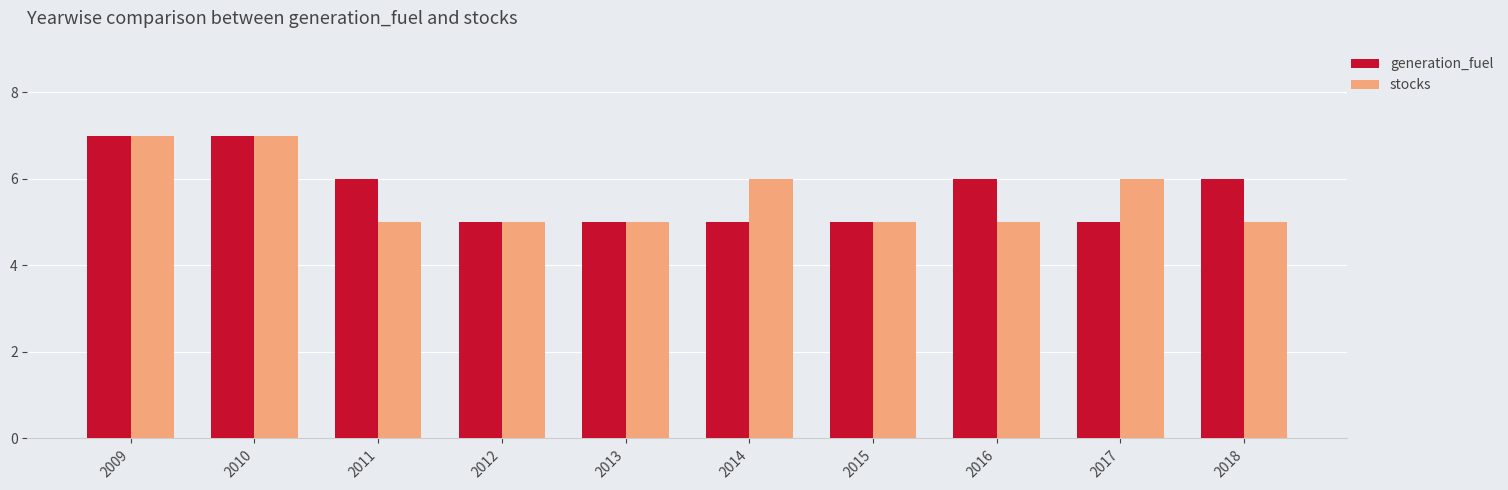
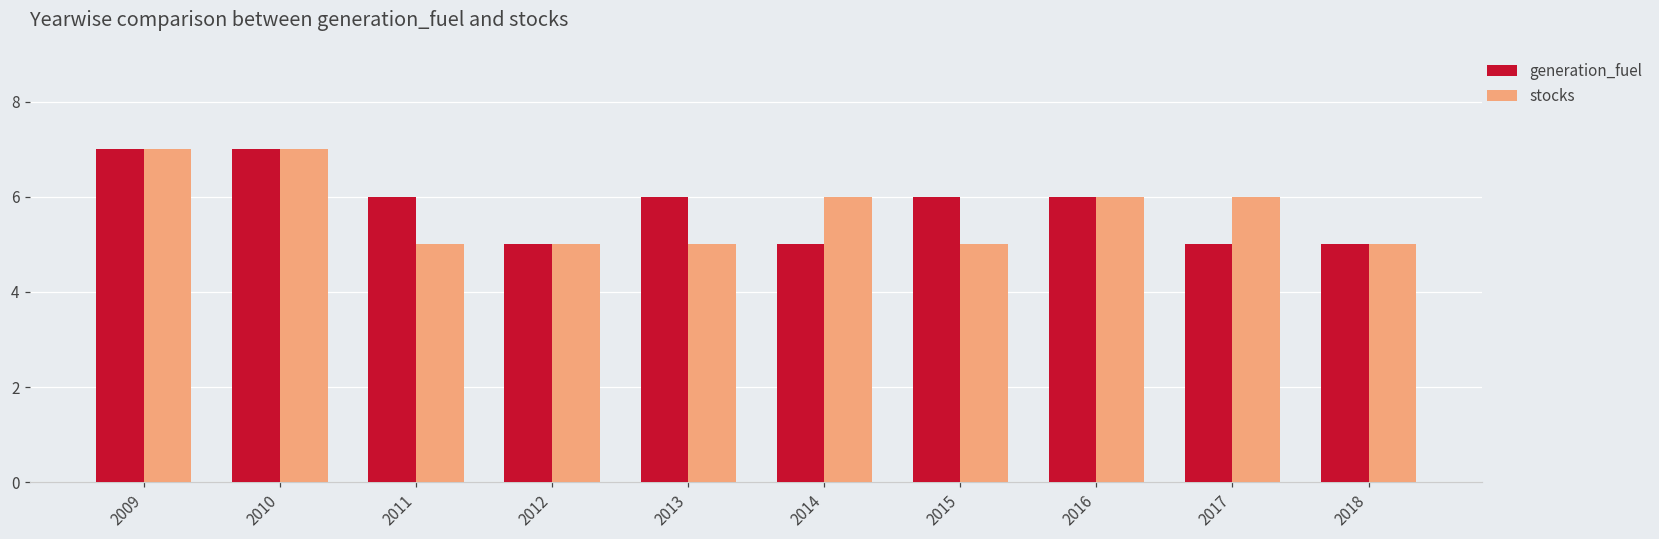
generation_fuel, 2013: 5 -> 6
generation_fuel, 2015: 5 -> 6
stocks, 2016: 5 -> 6
generation_fuel, 2018: 6 -> 5
